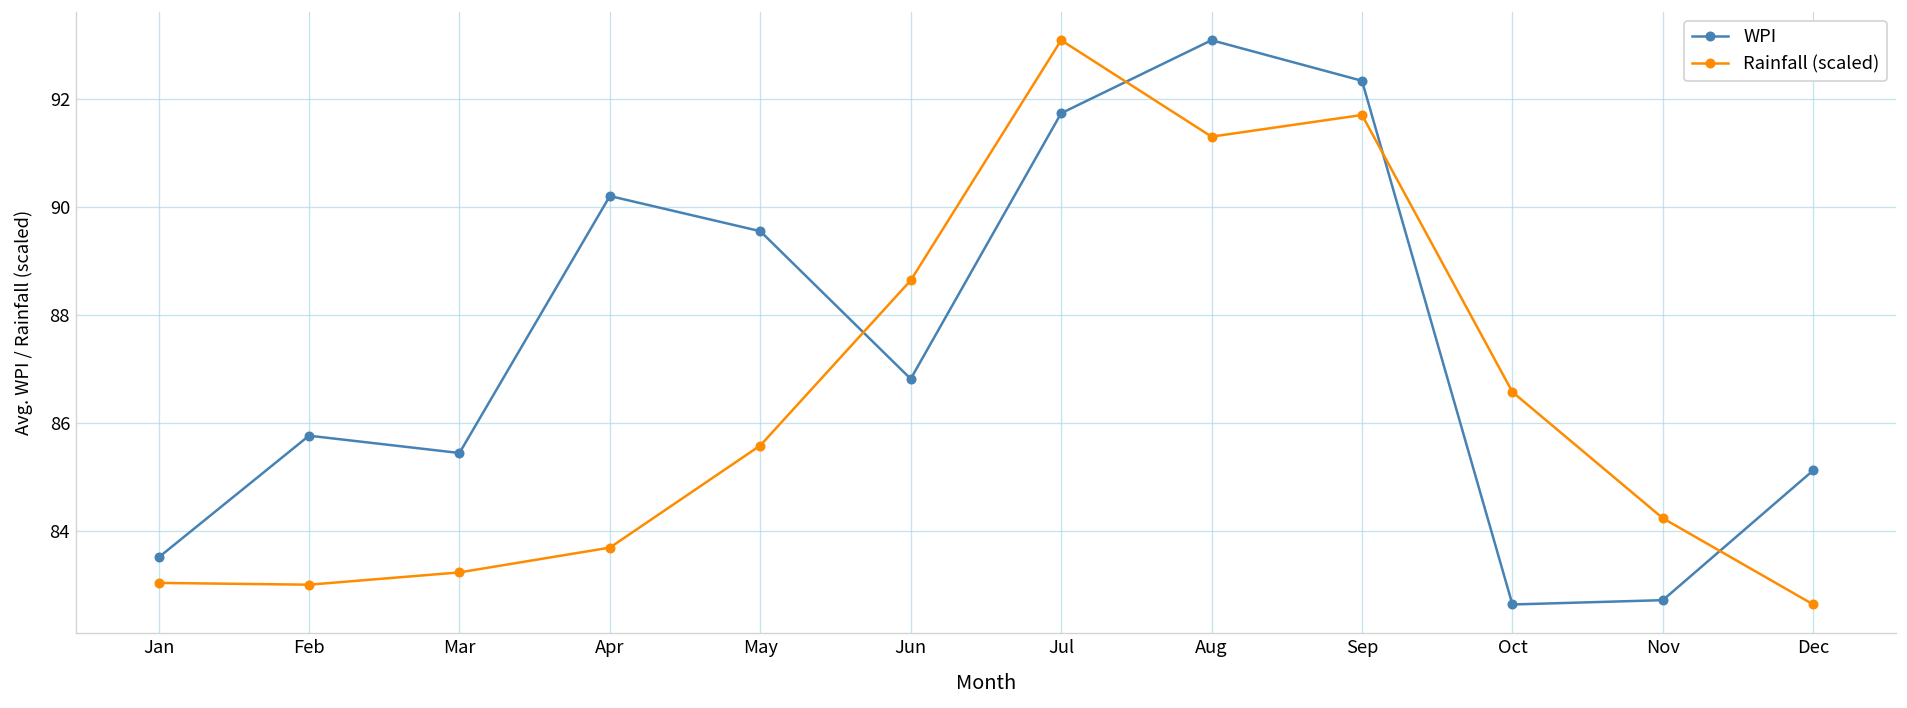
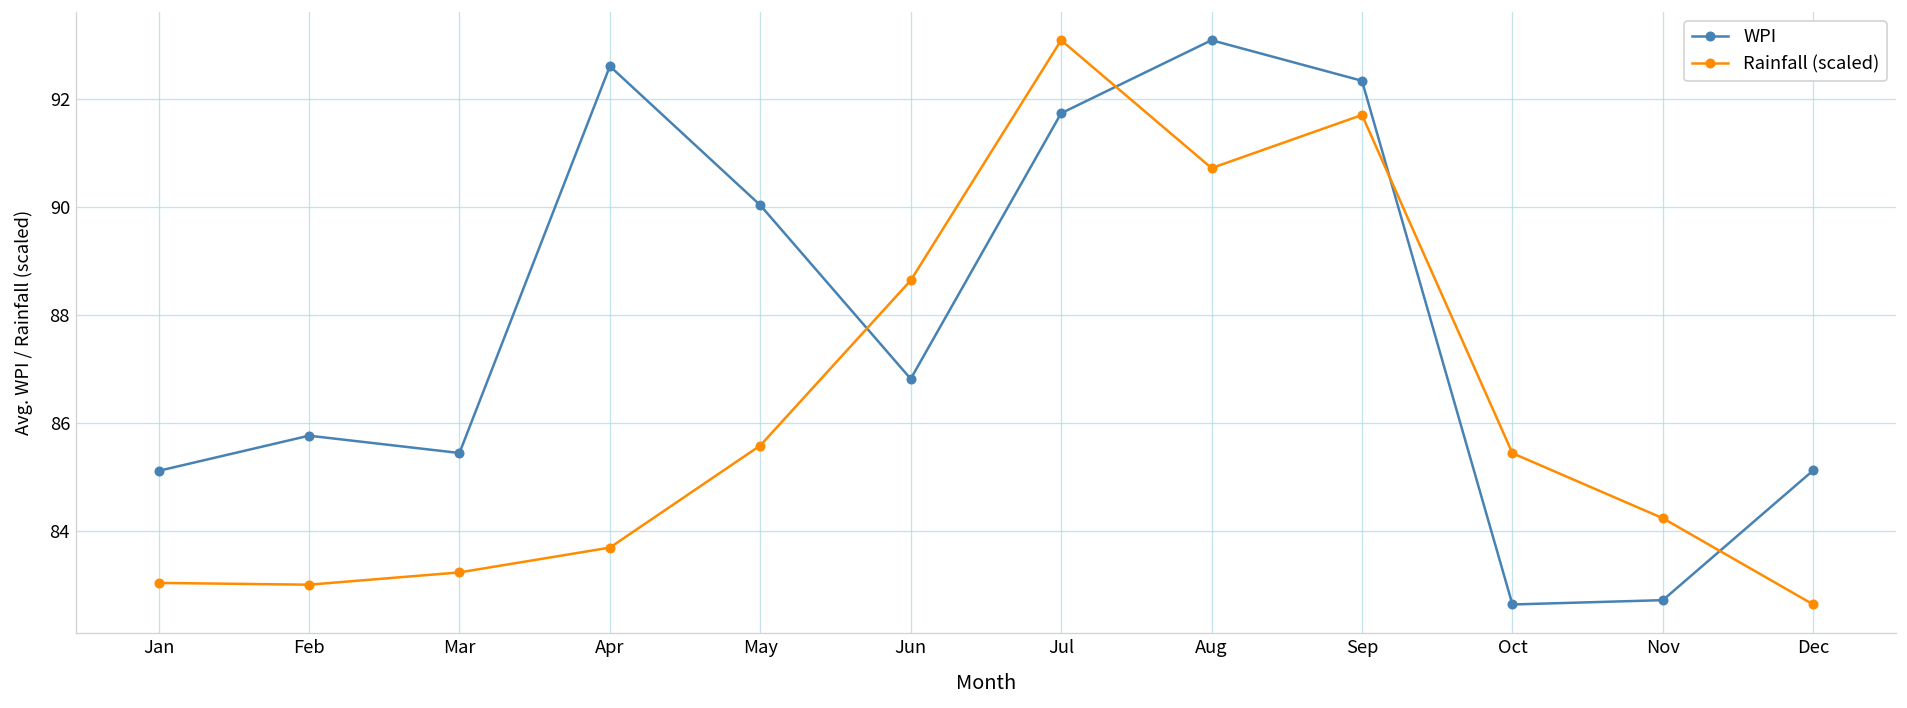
WPI, Jan: 83.5 -> 85.1
WPI, Apr: 90.2 -> 92.6
WPI, May: 89.6 -> 90.0
Rainfall (scaled), Aug: 91.3 -> 90.7
Rainfall (scaled), Oct: 86.6 -> 85.4
